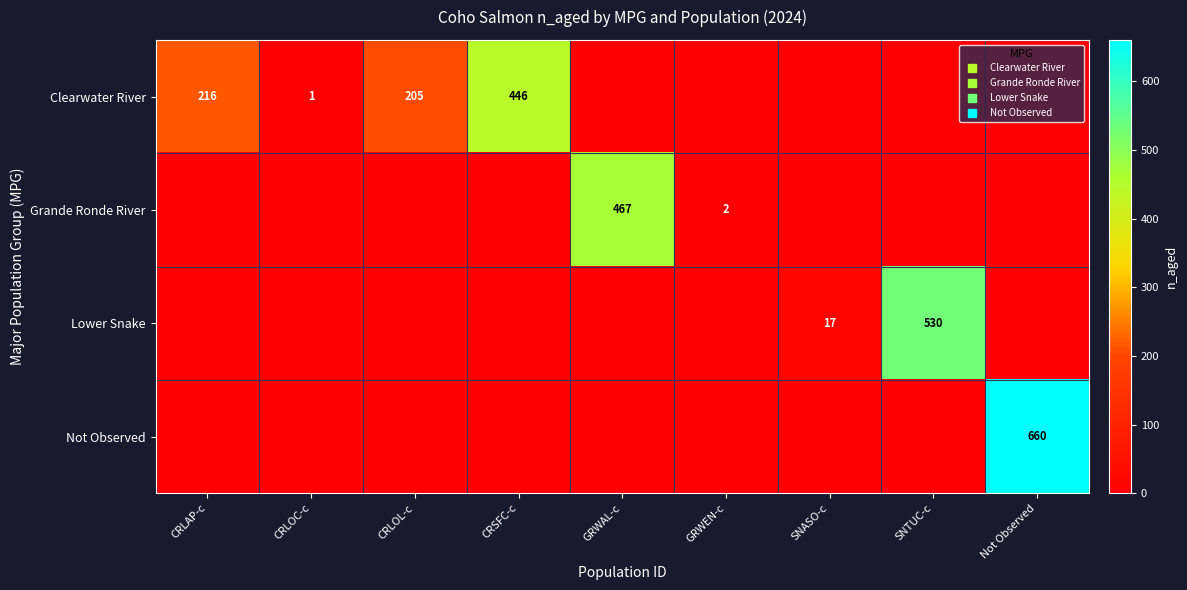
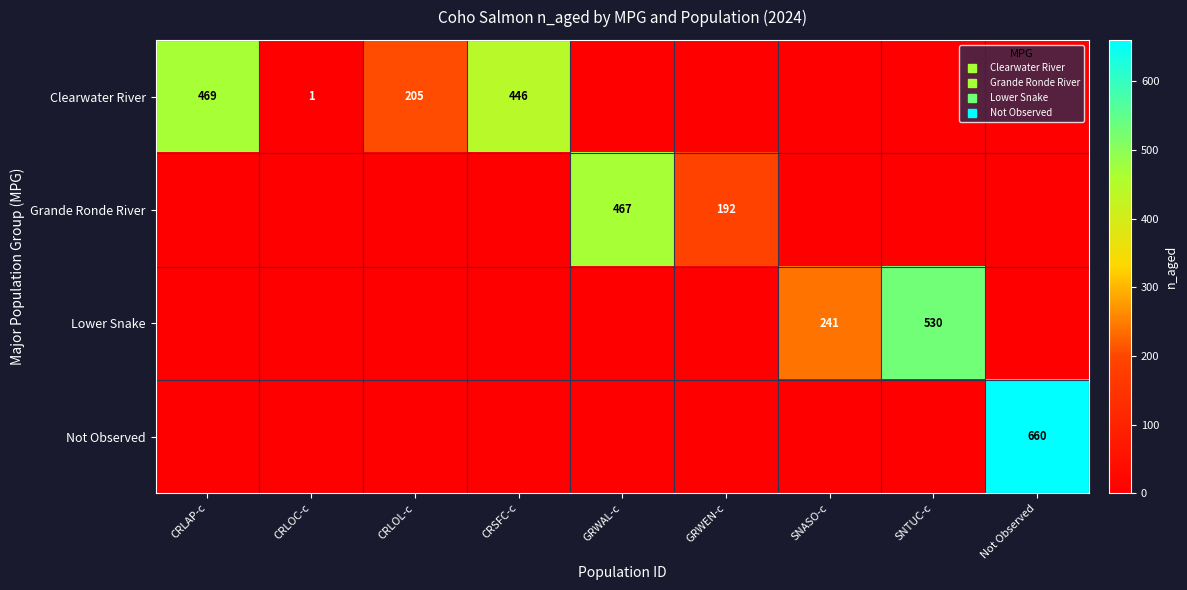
Clearwater River, CRLAP-c: 216 -> 469
Grande Ronde River, GRWEN-c: 2 -> 192
Lower Snake, SNASO-c: 17 -> 241
